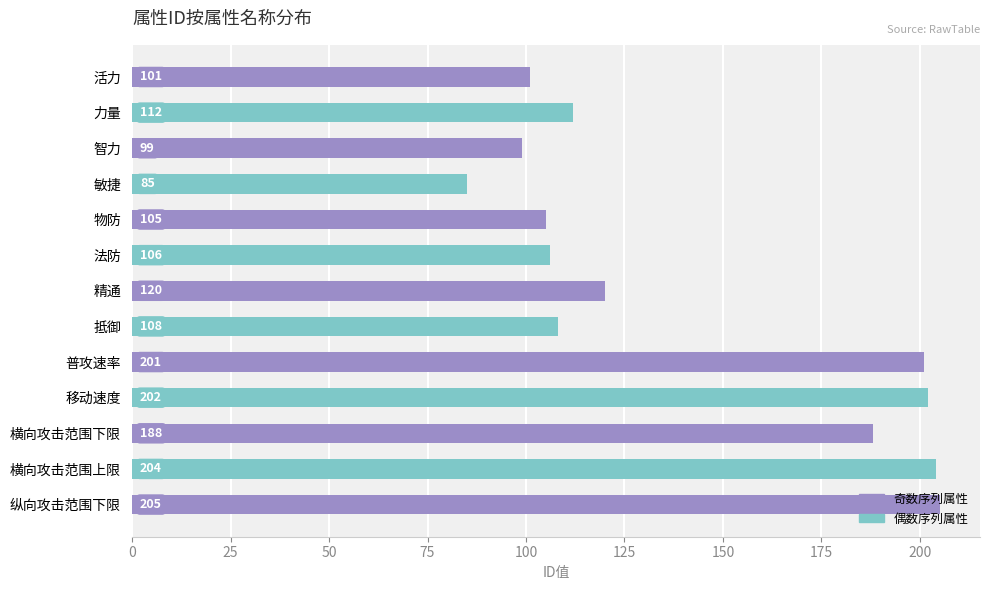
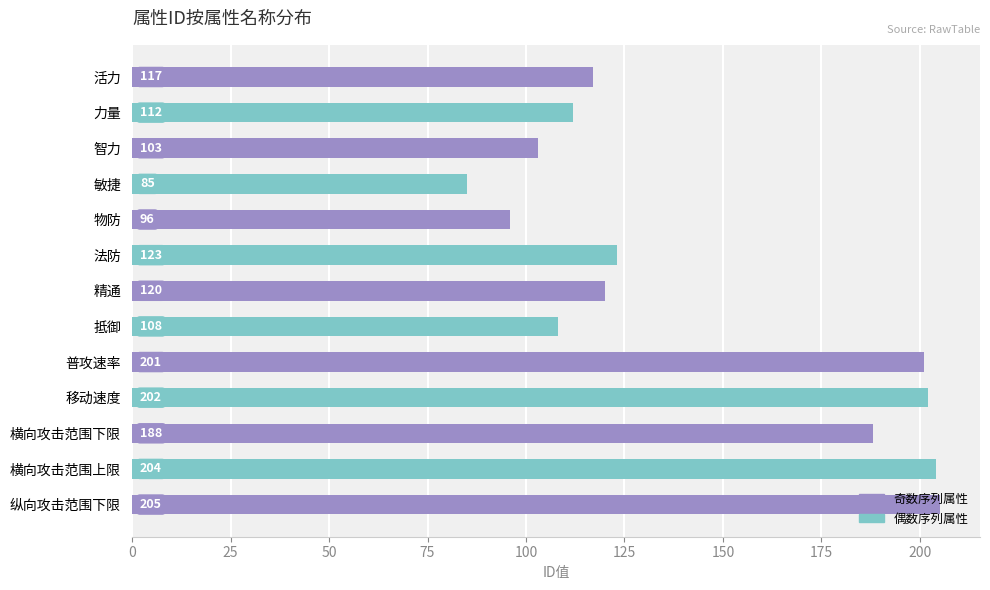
活力: 101 -> 117
智力: 99 -> 103
物防: 105 -> 96
法防: 106 -> 123
